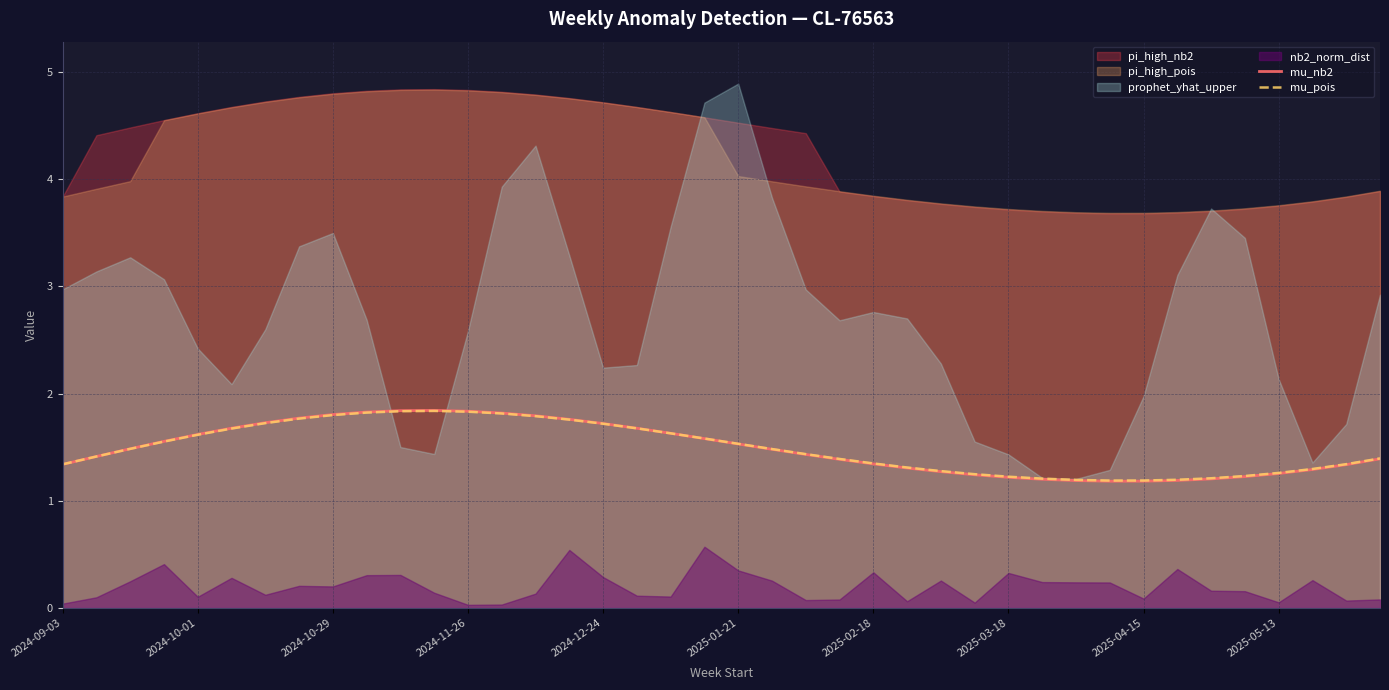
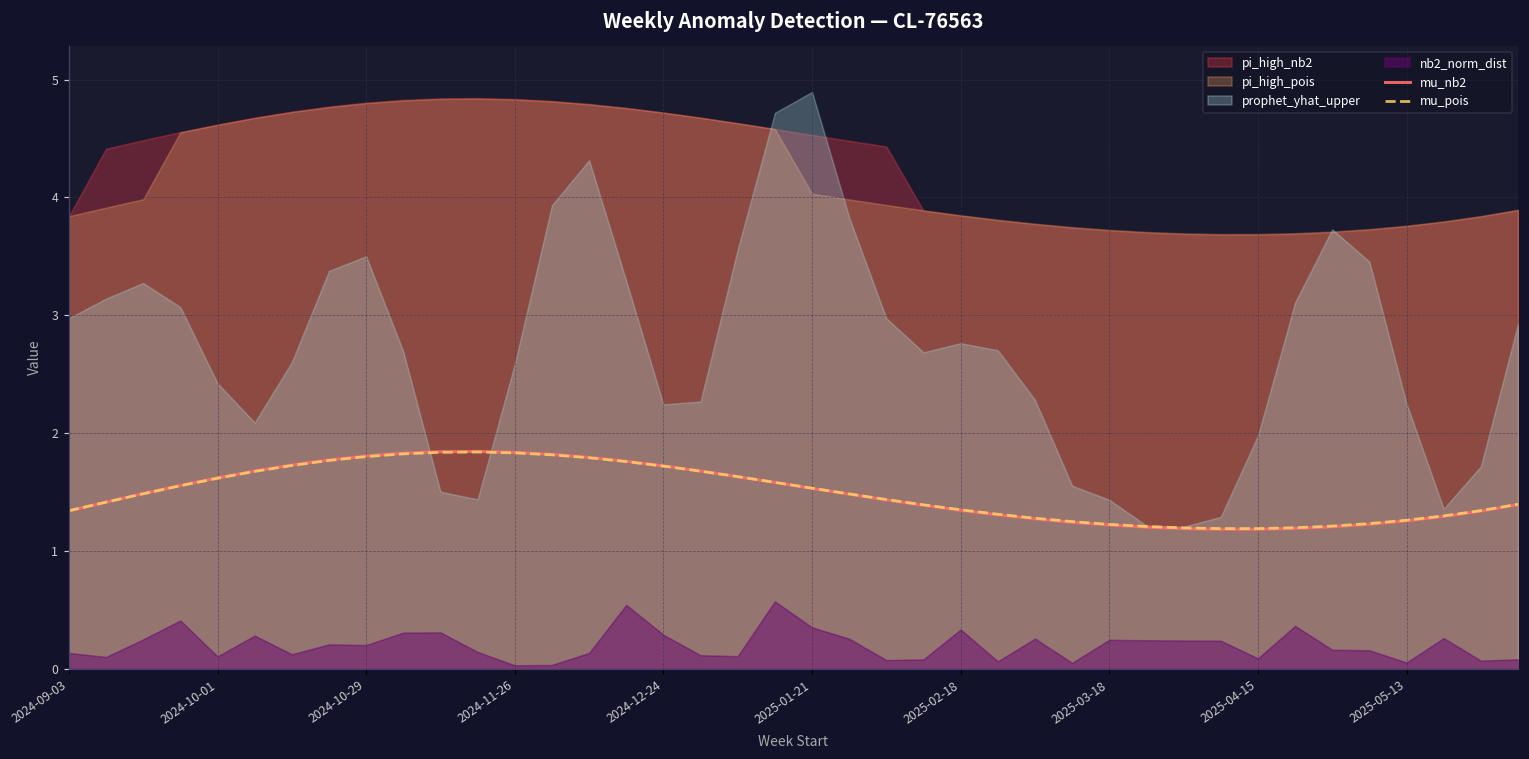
nb2_norm_dist, 2024-09-03: 0.04 -> 0.13
nb2_norm_dist, 2025-03-18: 0.33 -> 0.24
prophet_yhat_upper, 2025-05-13: 2.14 -> 2.25
